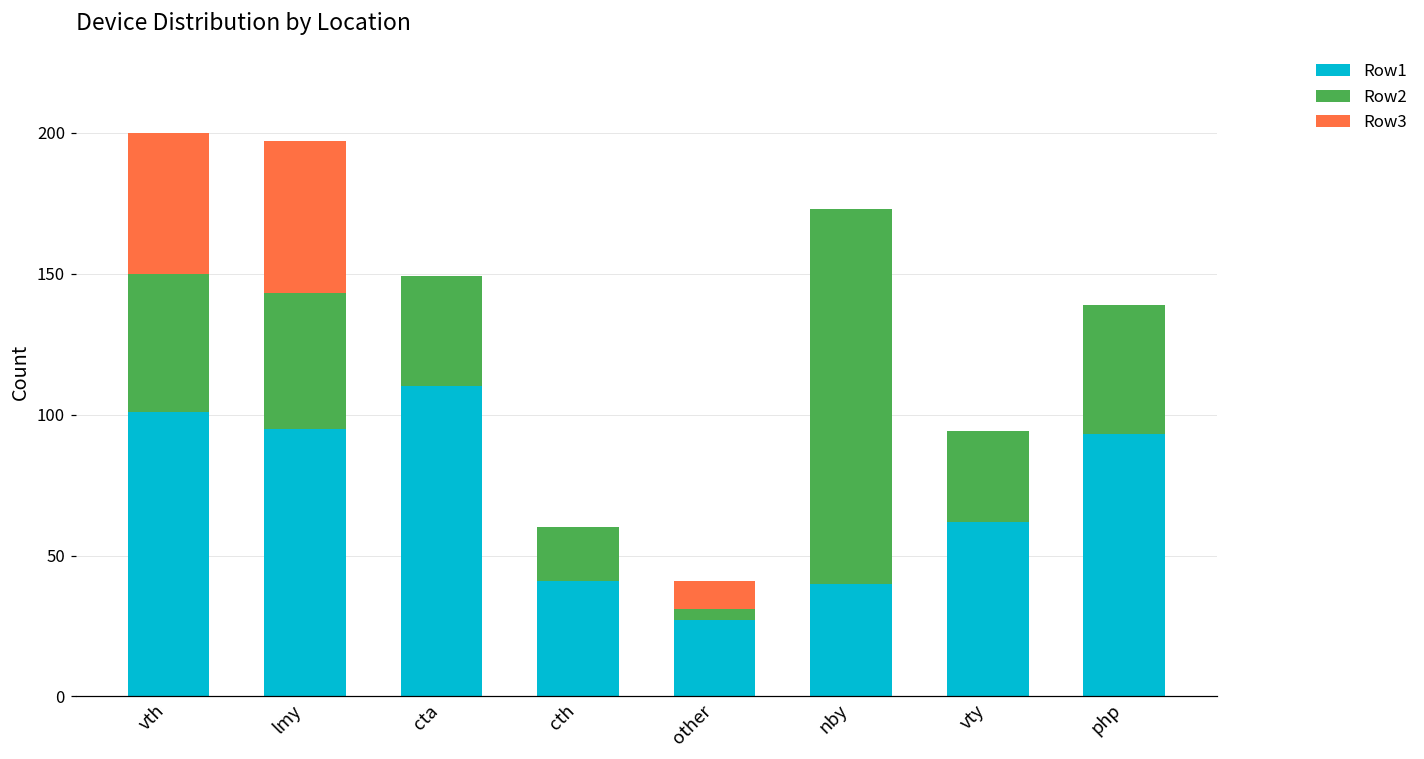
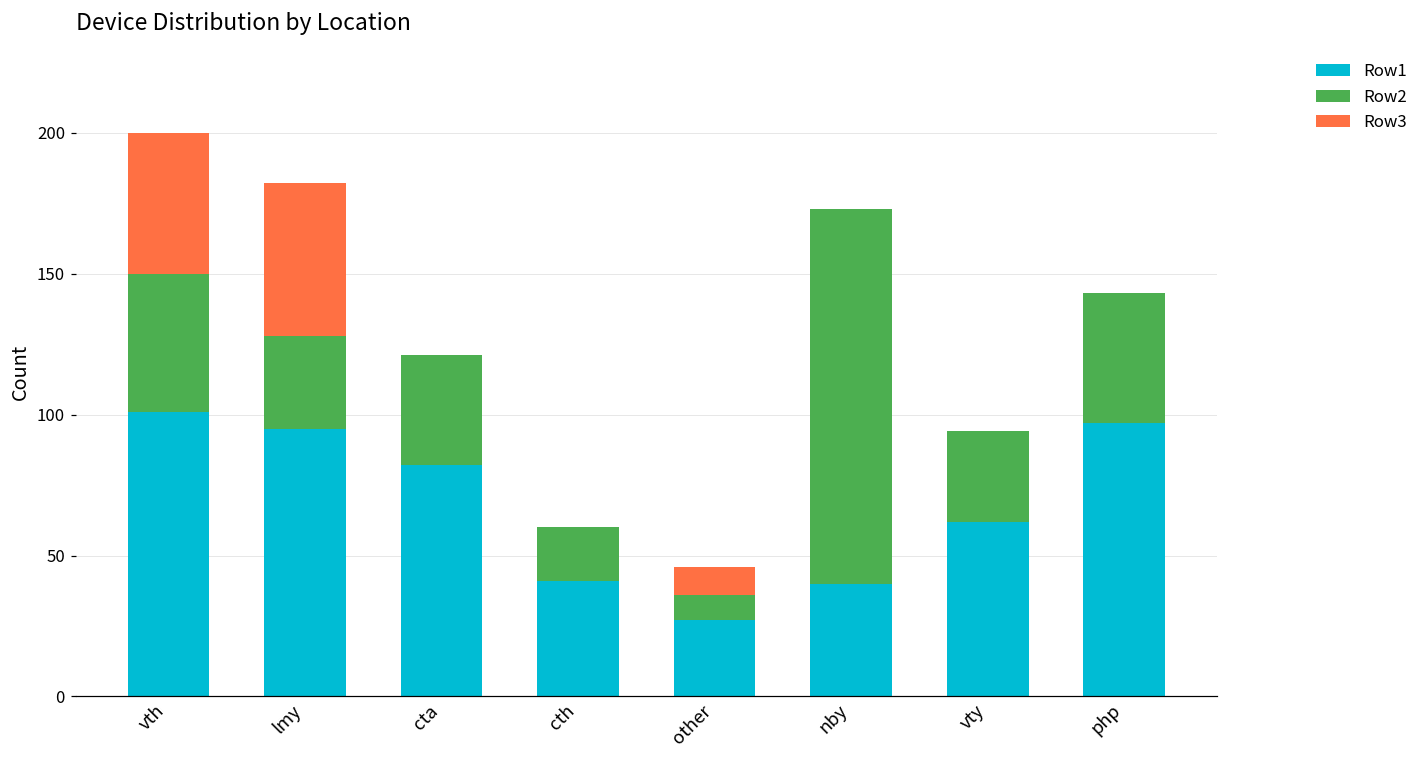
Row2, lmy: 48 -> 33
Row1, cta: 110 -> 82
Row2, other: 4 -> 9
Row1, php: 93 -> 97
